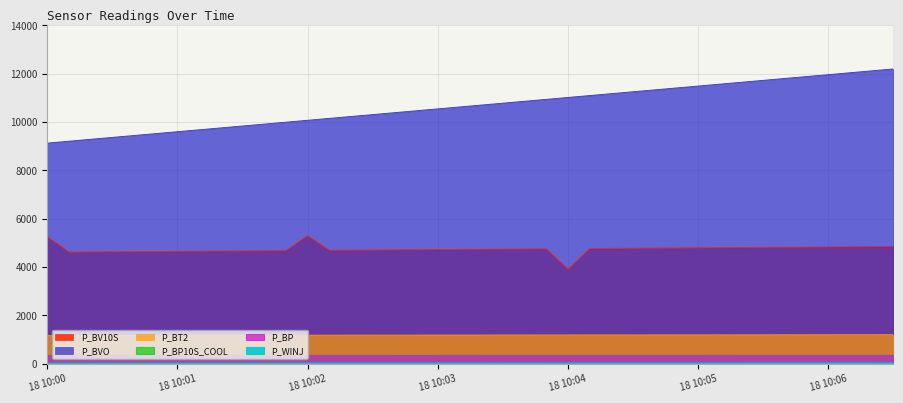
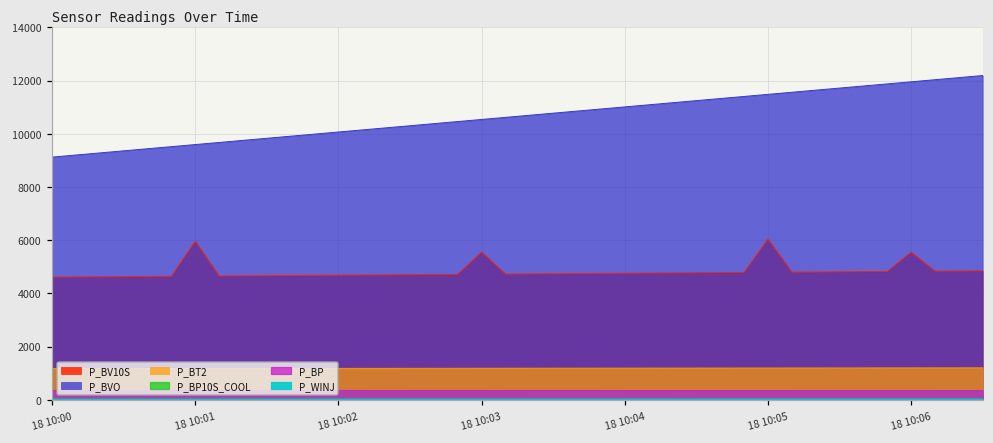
P_BV10S, 18 10:00: 5300 -> 4600
P_BV10S, 18 10:01: 4700 -> 6000
P_BV10S, 18 10:02: 5300 -> 4700
P_BV10S, 18 10:03: 4700 -> 5600
P_BV10S, 18 10:04: 3900 -> 4800
P_BV10S, 18 10:05: 4800 -> 6000
P_BV10S, 18 10:06: 4800 -> 5600
